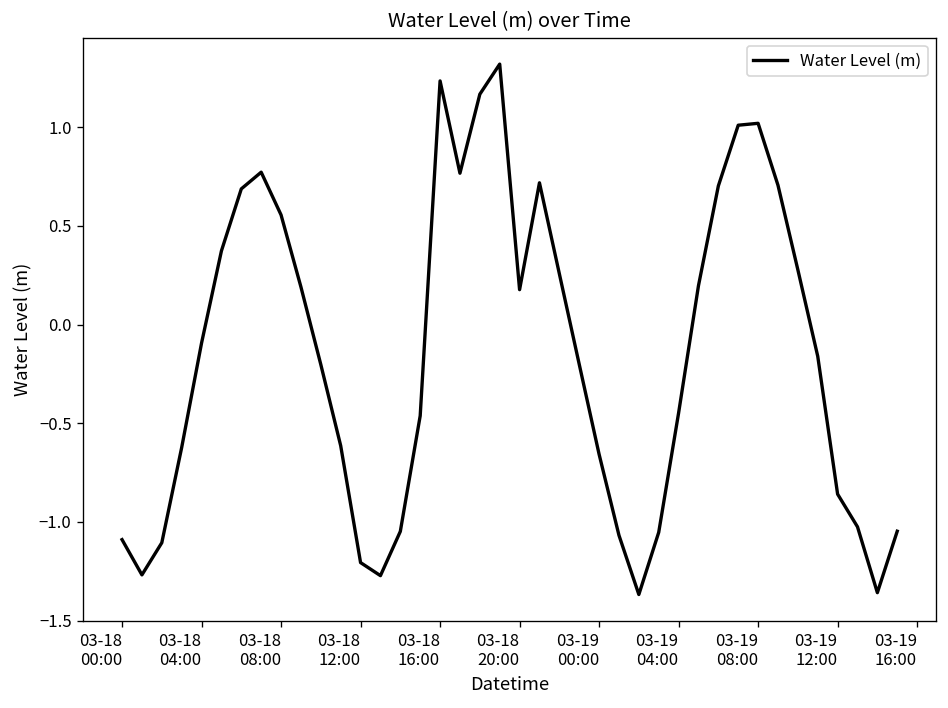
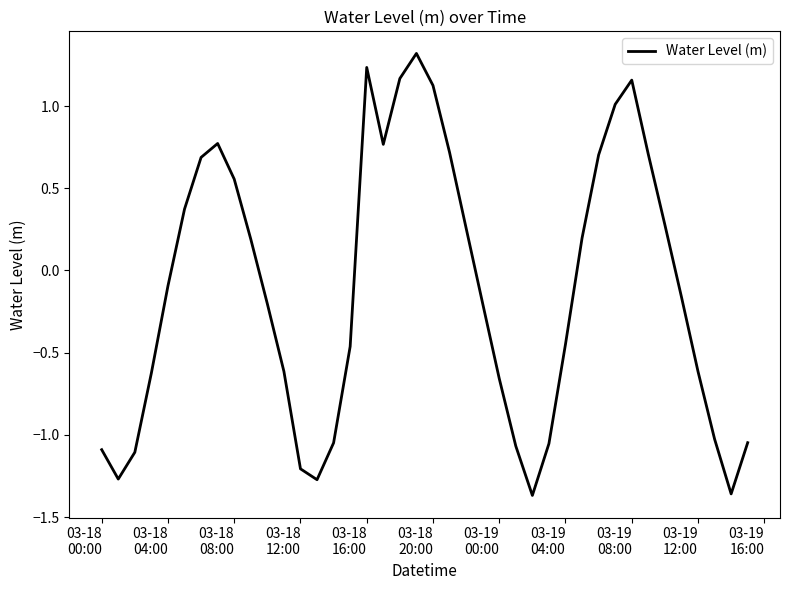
03-18 20:00: 0.18 -> 1.13
03-19 08:00: 1.02 -> 1.16
03-19 12:00: -0.86 -> -0.61
